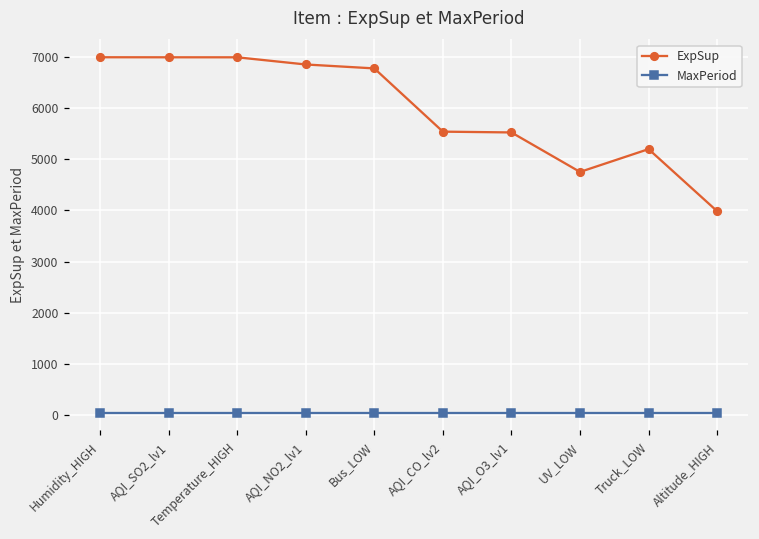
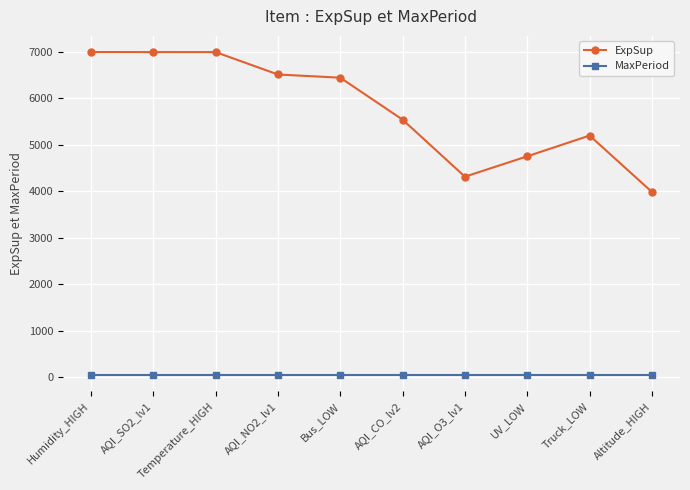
ExpSup, AQI_NO2_lv1: 6900 -> 6500
ExpSup, Bus_LOW: 6800 -> 6400
ExpSup, AQI_O3_lv1: 5500 -> 4300
